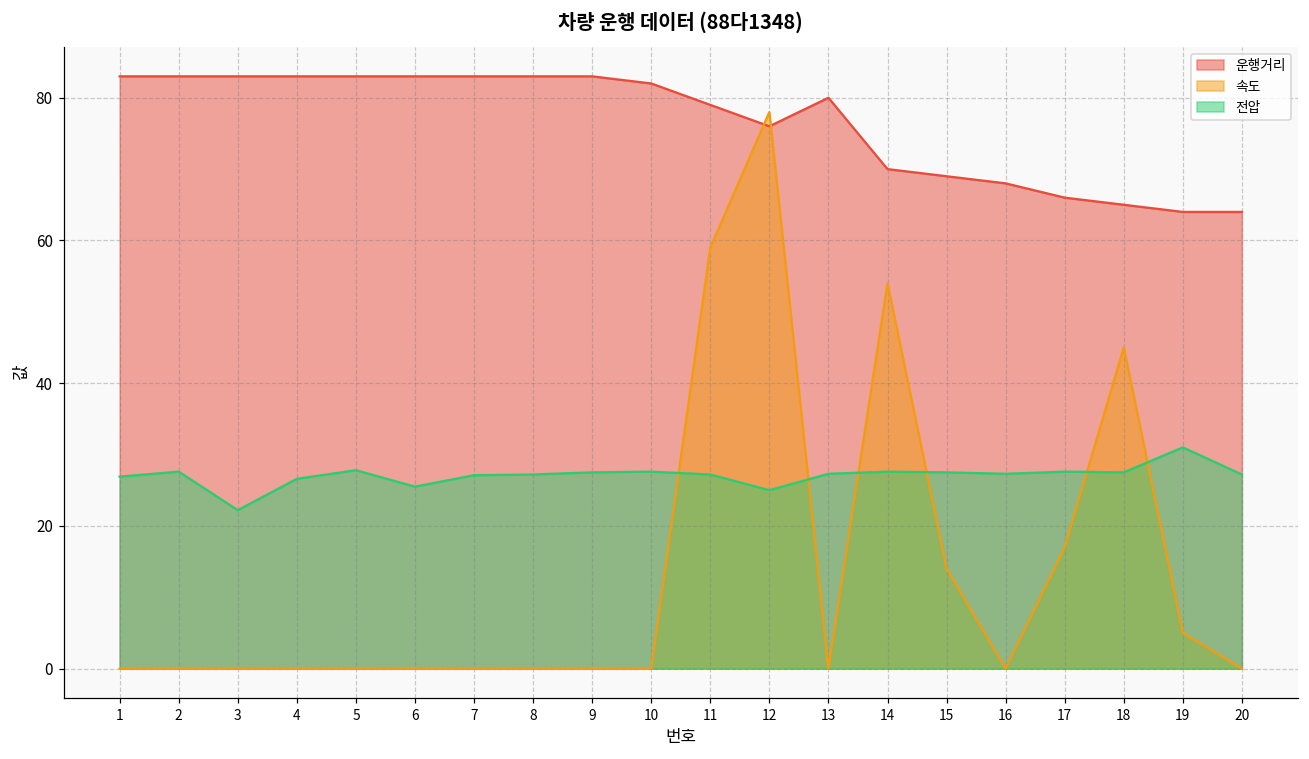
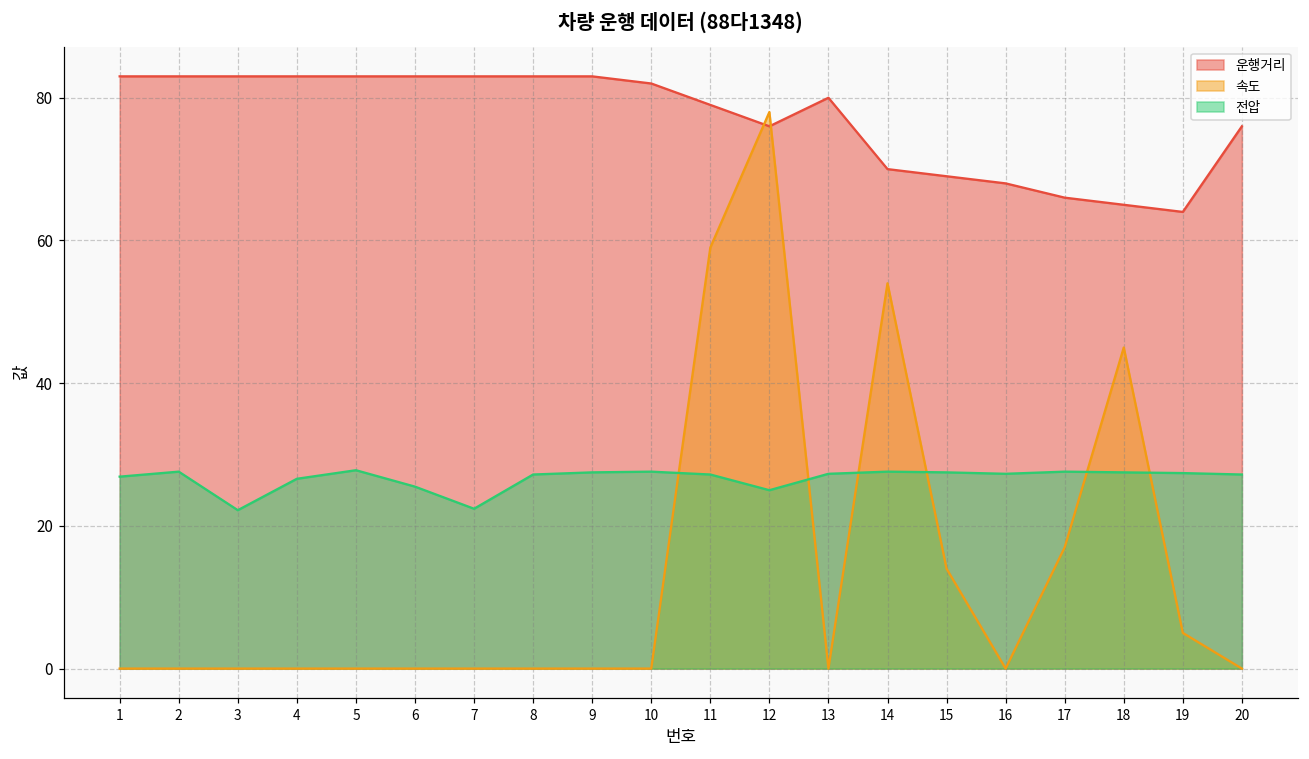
전압, 7: 27 -> 22
전압, 19: 31 -> 27
운행거리, 20: 64 -> 76
